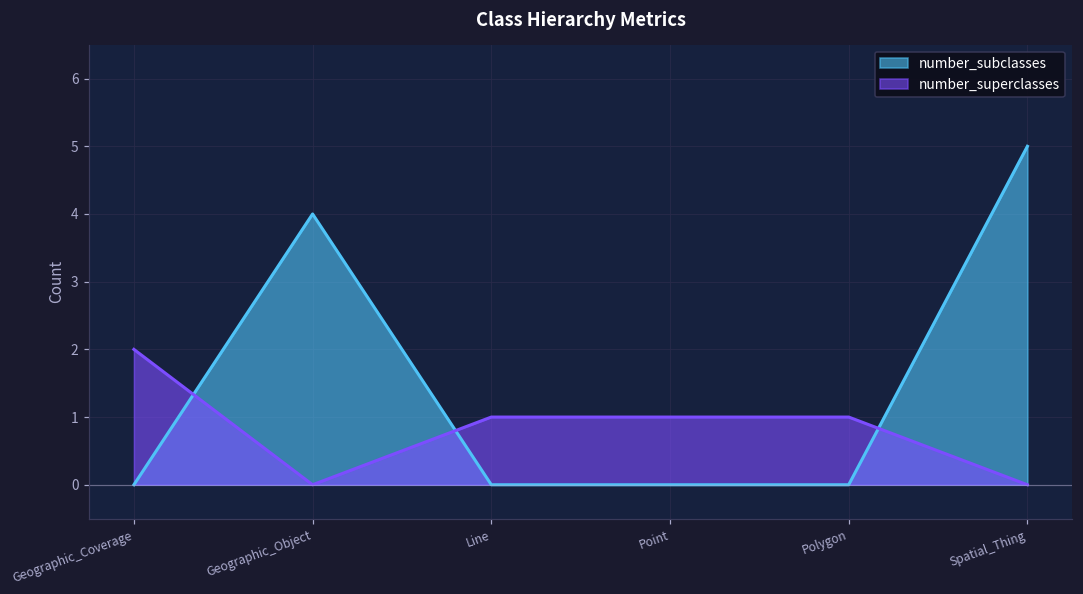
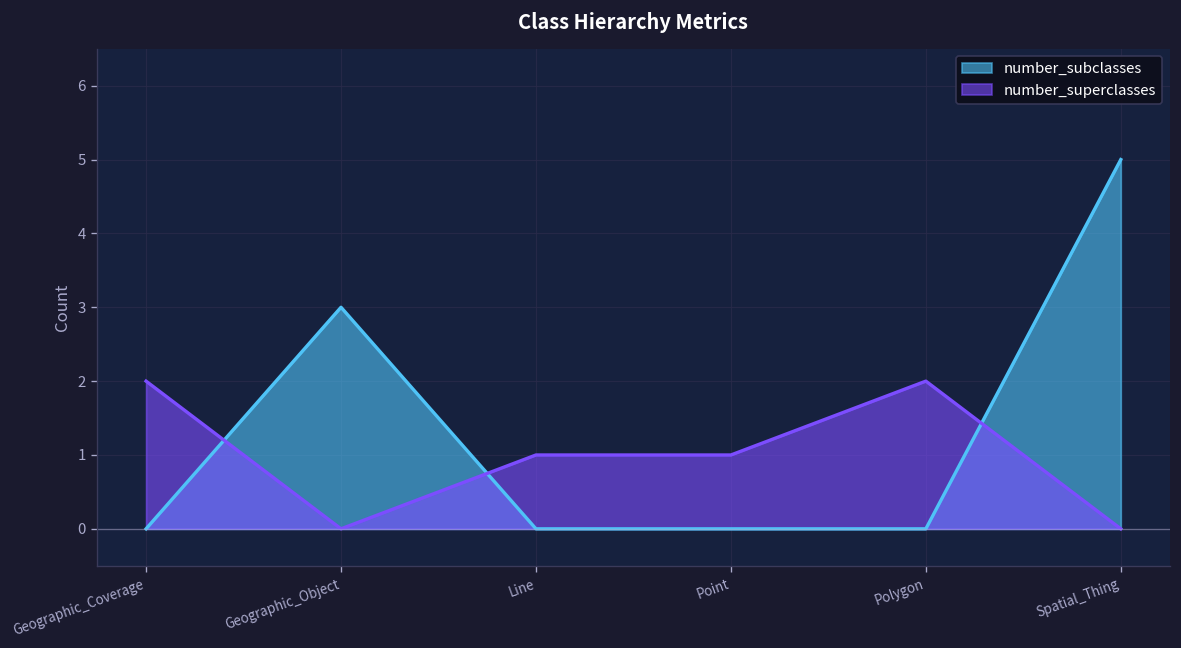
number_subclasses, Geographic_Object: 4 -> 3
number_superclasses, Polygon: 1 -> 2
